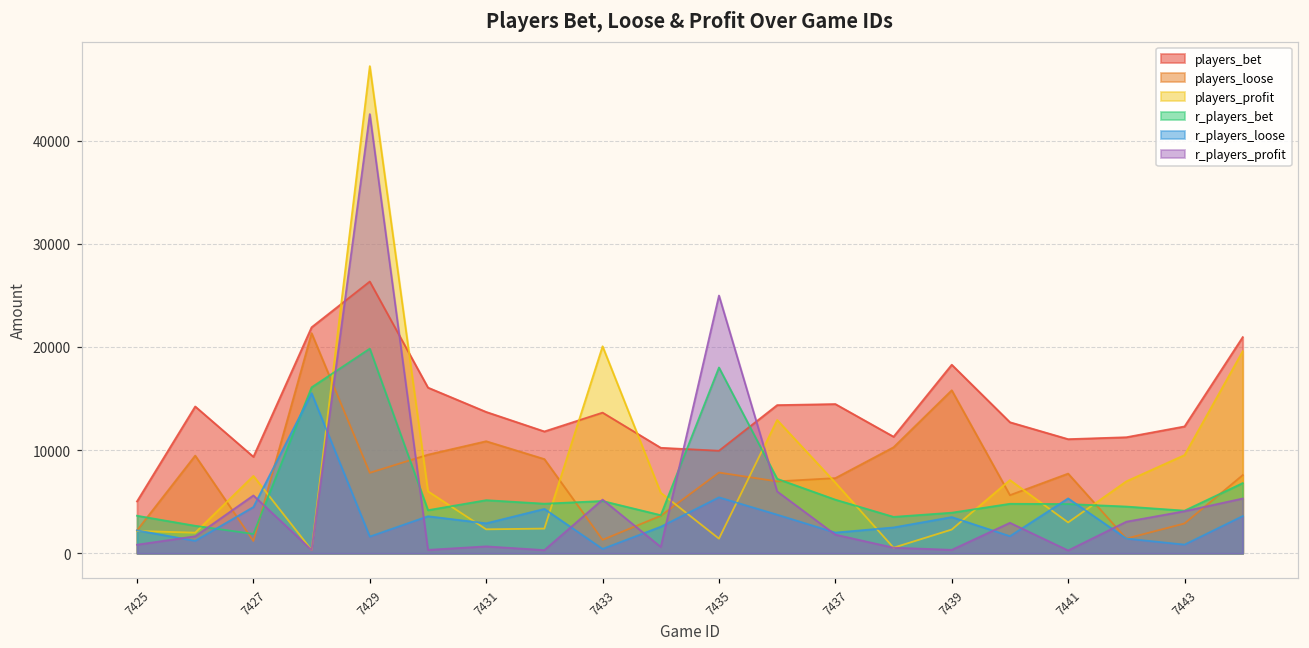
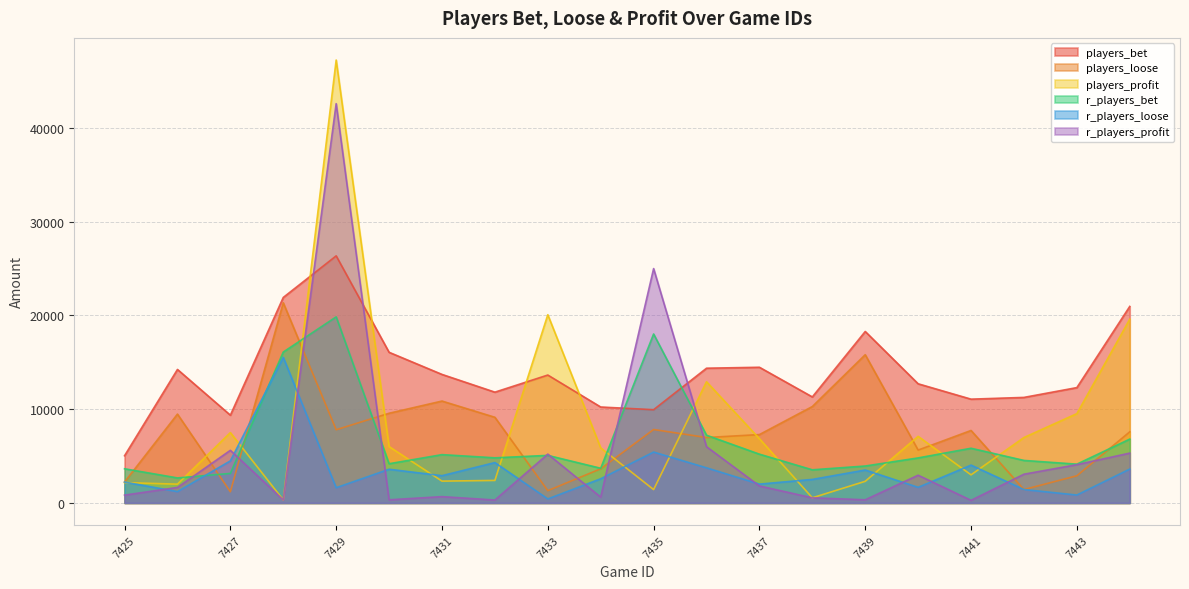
r_players_bet, 7427: 2000 -> 3000
r_players_bet, 7441: 5000 -> 6000
r_players_loose, 7441: 5000 -> 4000
